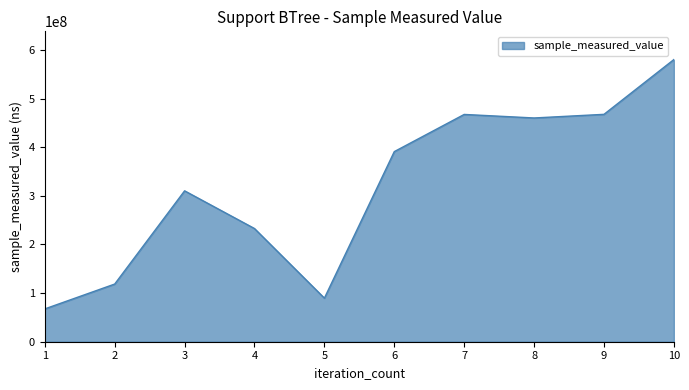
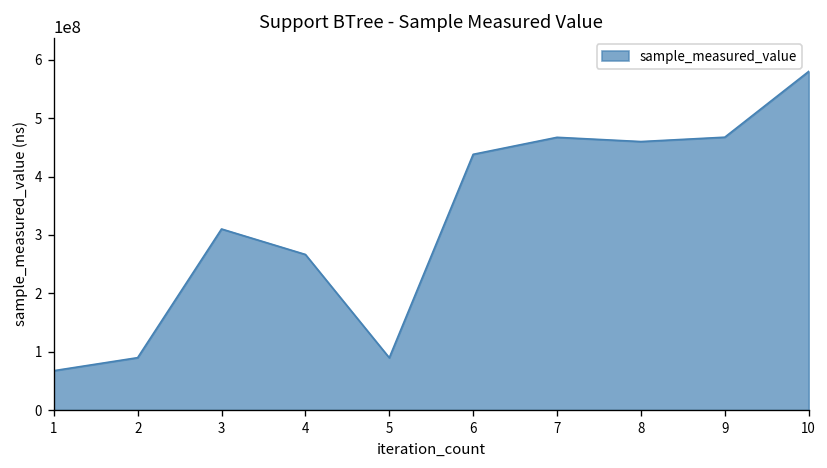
2: 120000000 -> 90000000
4: 230000000 -> 270000000
6: 390000000 -> 440000000
